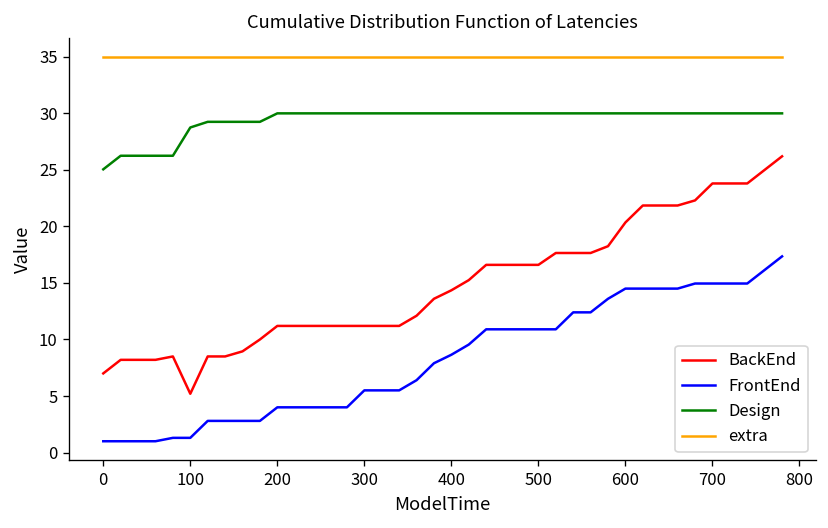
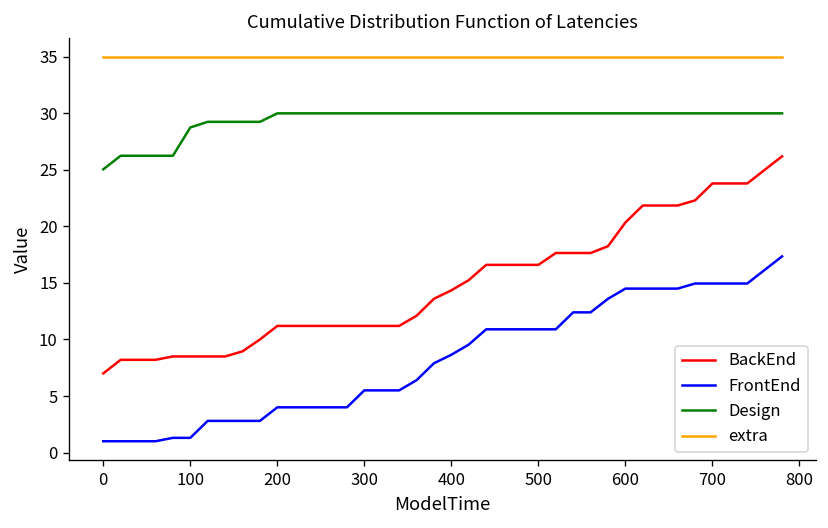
BackEnd, 100: 5 -> 9
